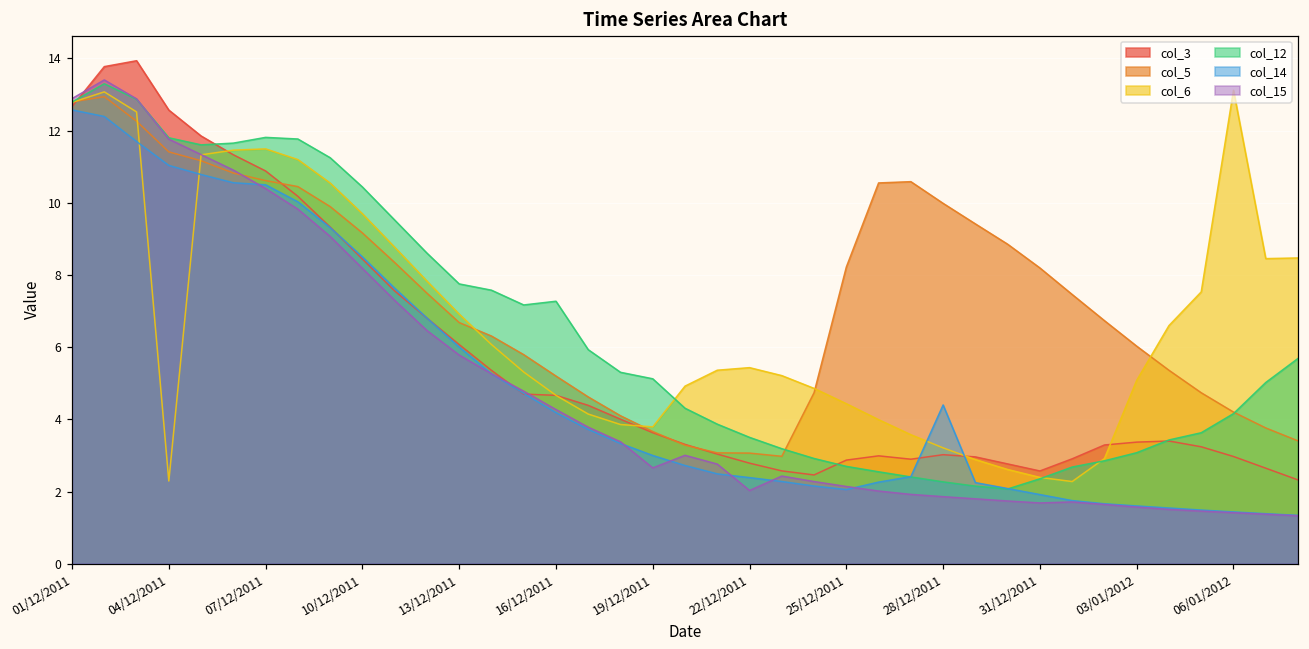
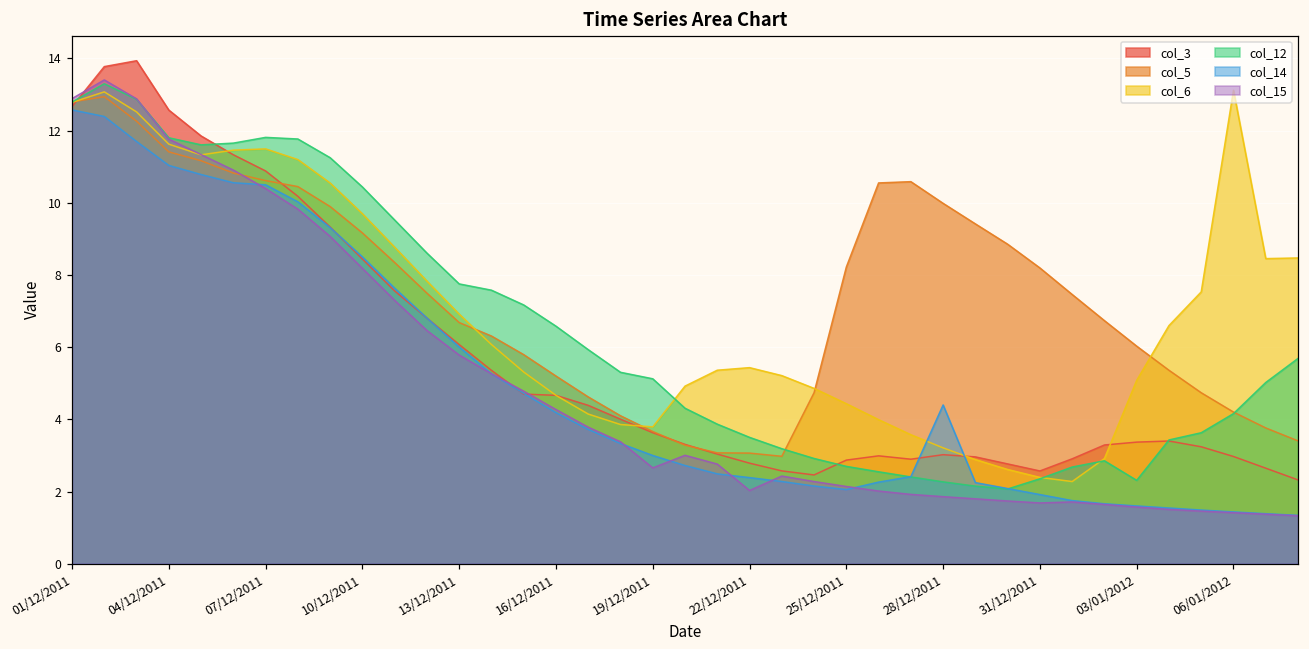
col_6, 04/12/2011: 2.3 -> 11.6
col_12, 16/12/2011: 7.3 -> 6.6
col_12, 03/01/2012: 3.1 -> 2.3
